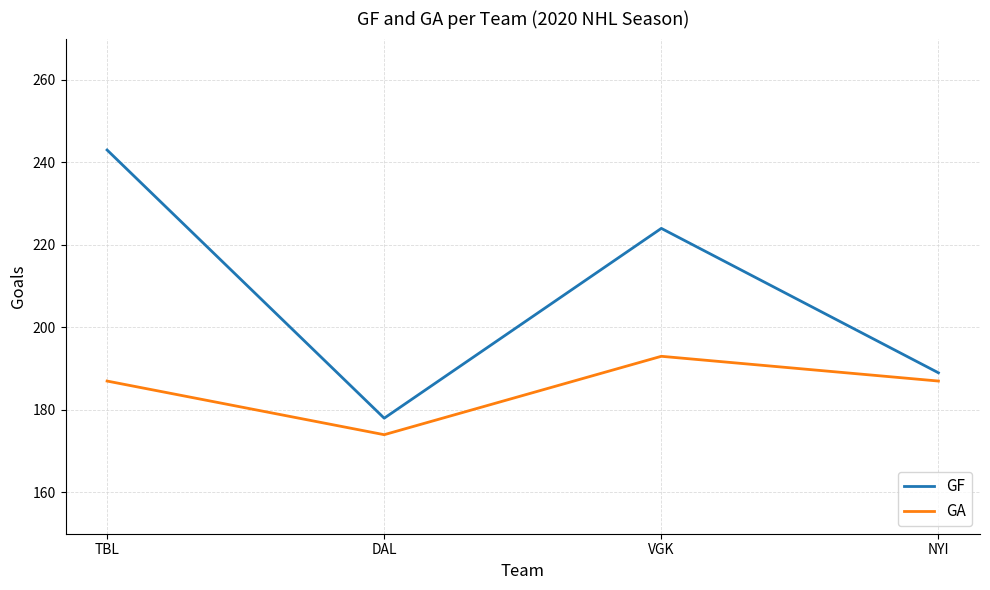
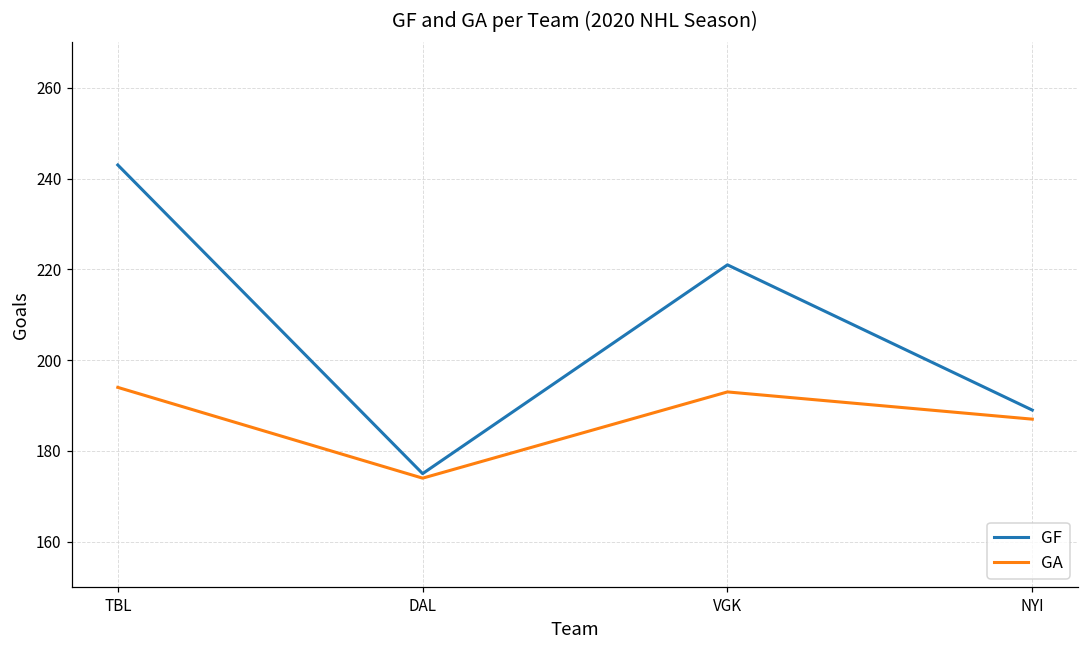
GA, TBL: 187 -> 194
GF, DAL: 178 -> 175
GF, VGK: 224 -> 221
